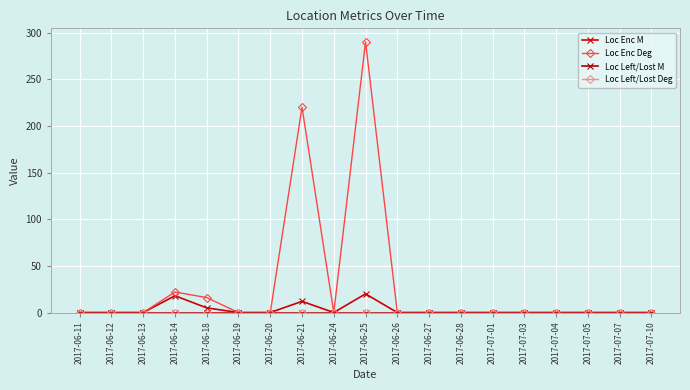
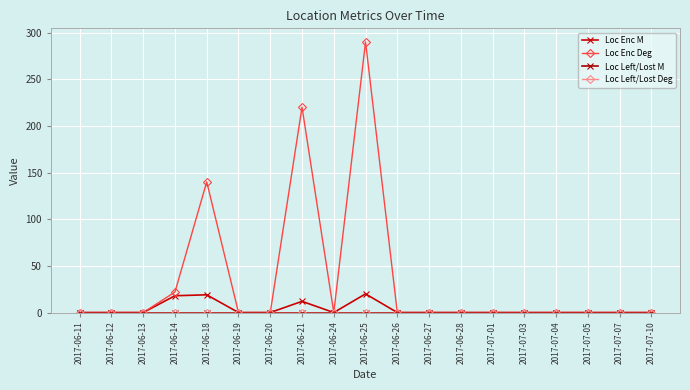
Loc Enc M, 2017-06-18: 10 -> 20
Loc Enc Deg, 2017-06-18: 20 -> 140
